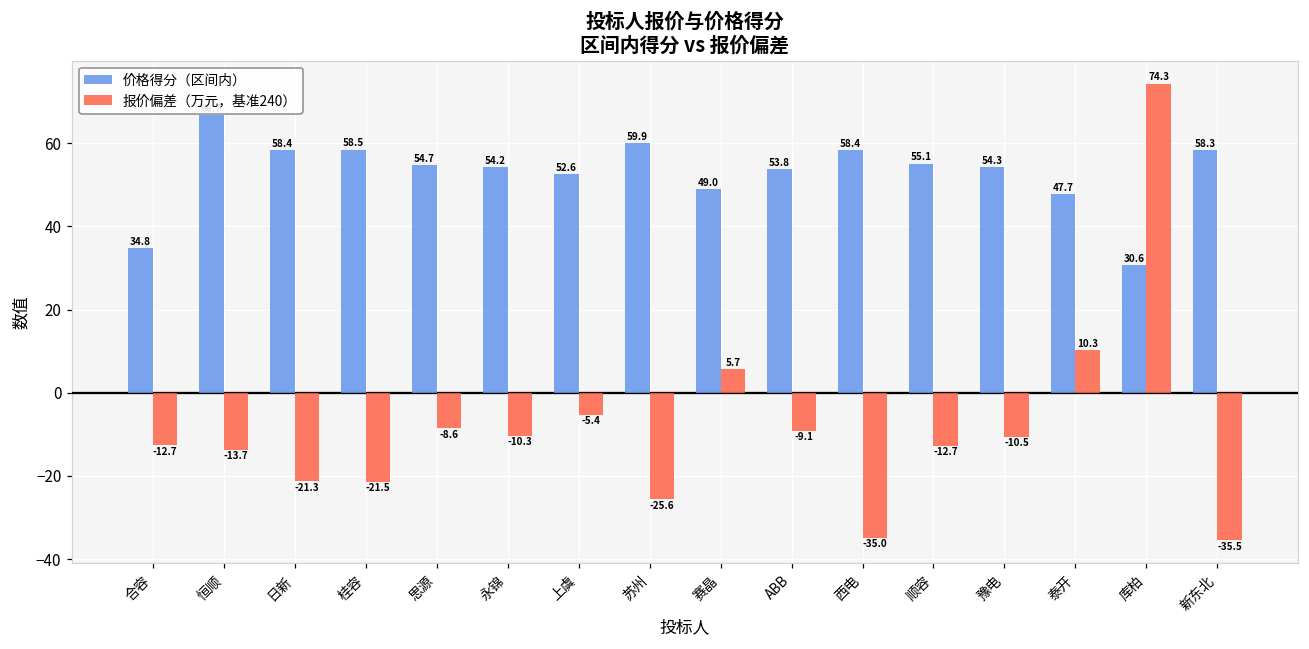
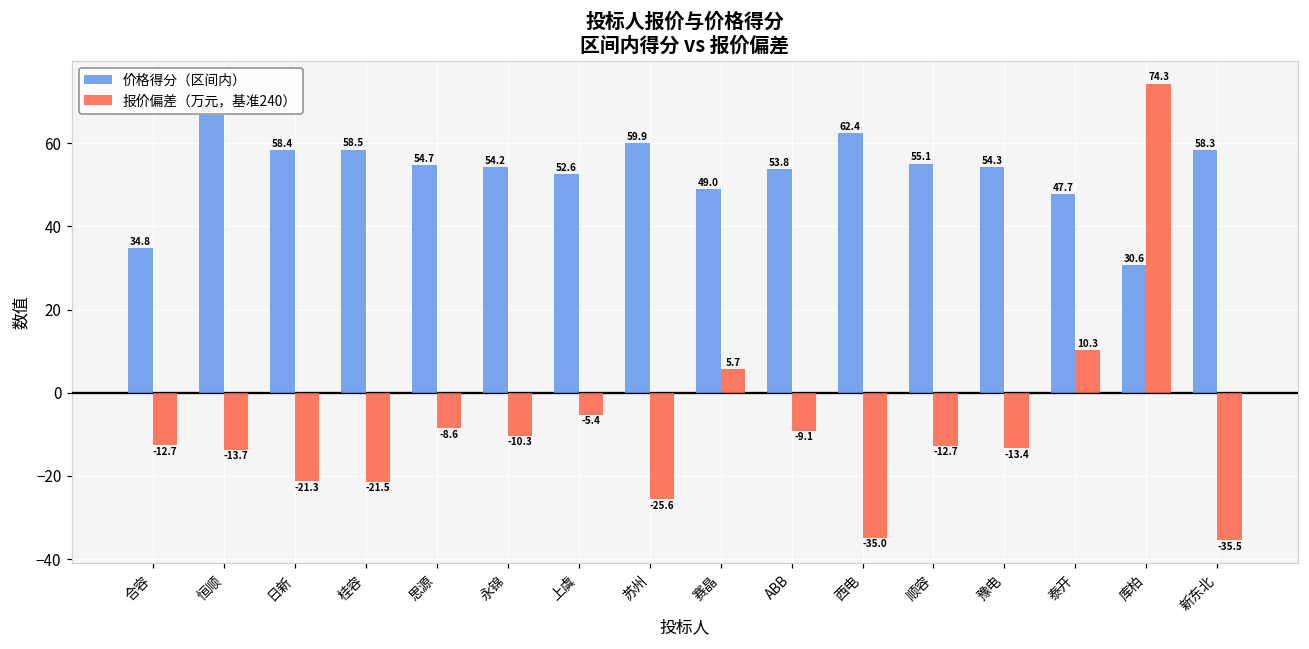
价格得分（区间内）, 西电: 58.4 -> 62.4
报价偏差（万元，基准240）, 豫电: -10.5 -> -13.4
